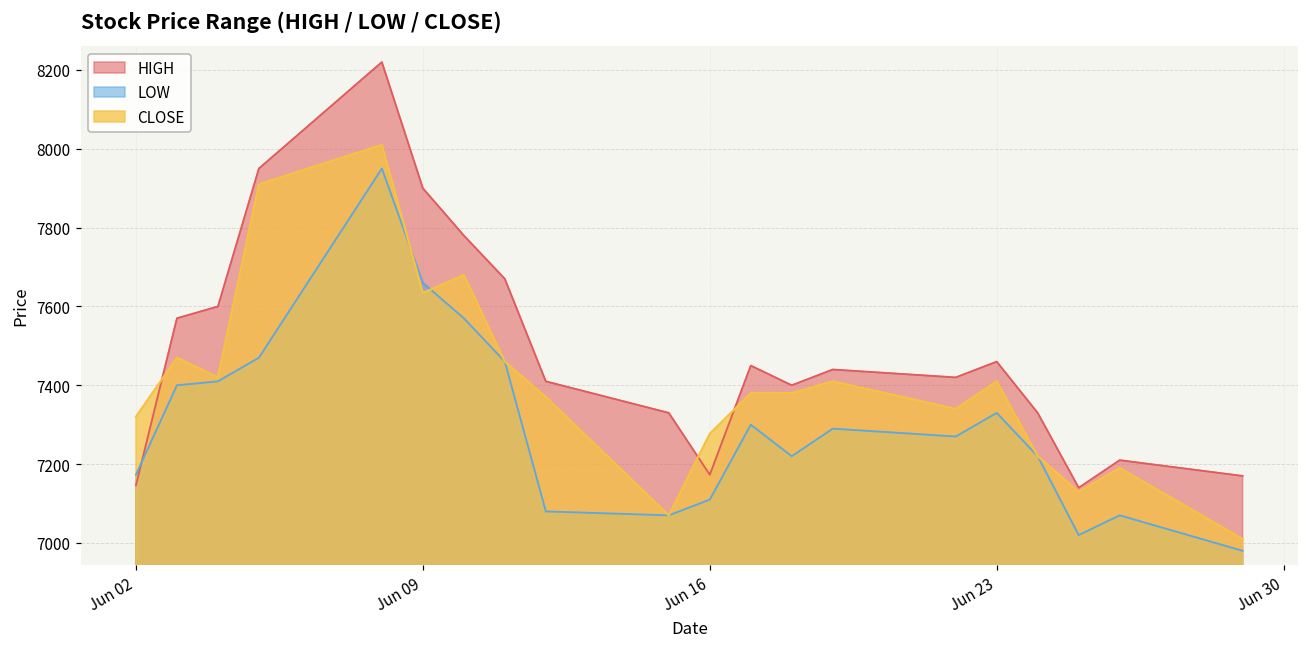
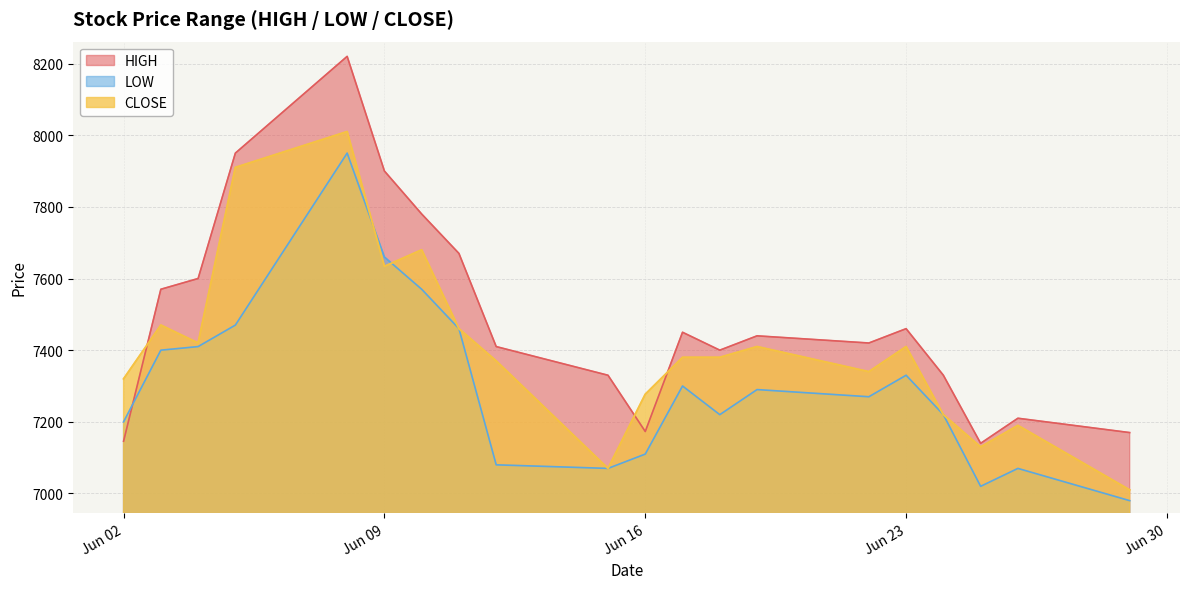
LOW, Jun 02: 7170 -> 7200
